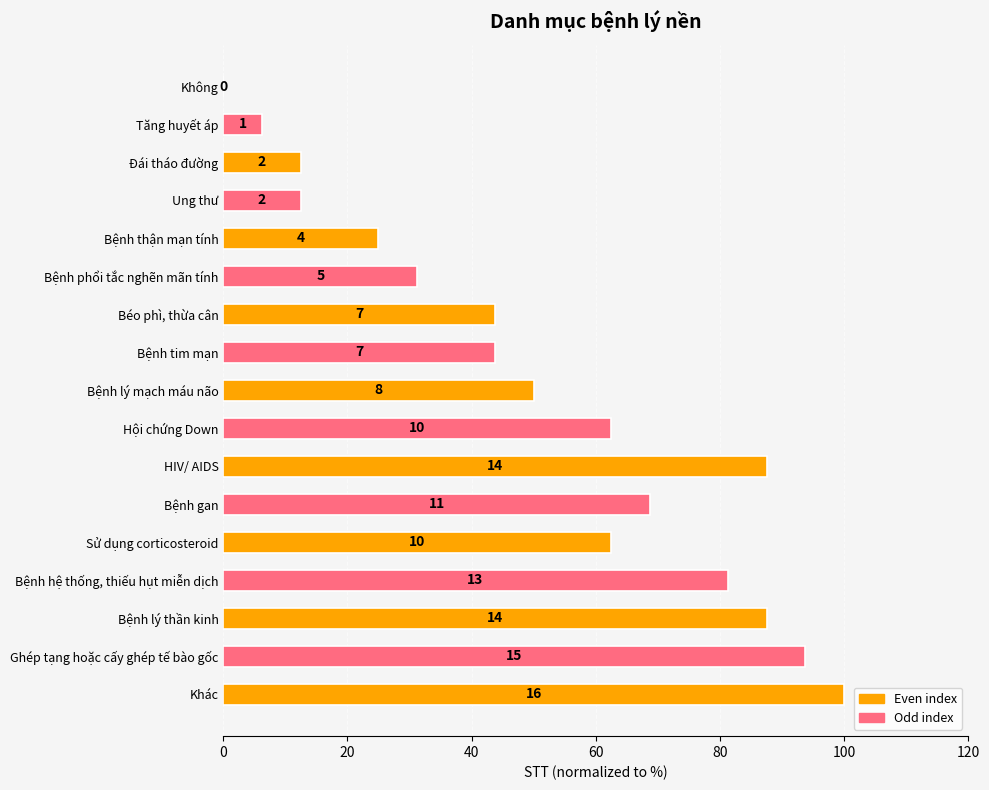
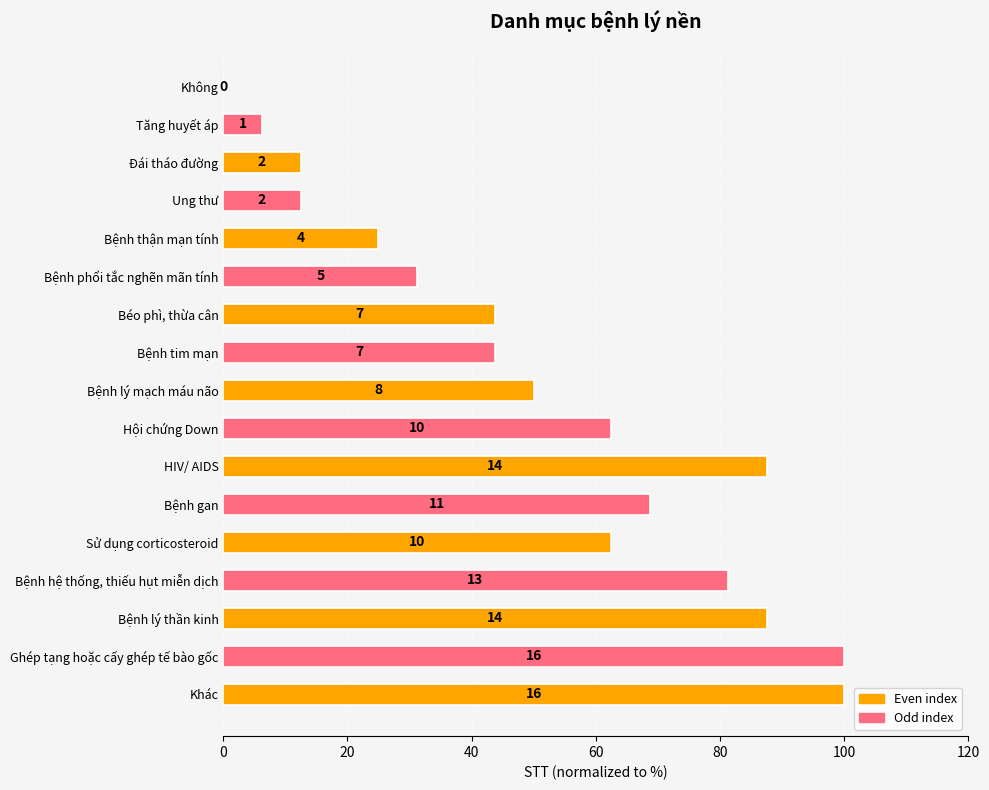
Ghép tạng hoặc cấy ghép tế bào gốc: 15 -> 16
